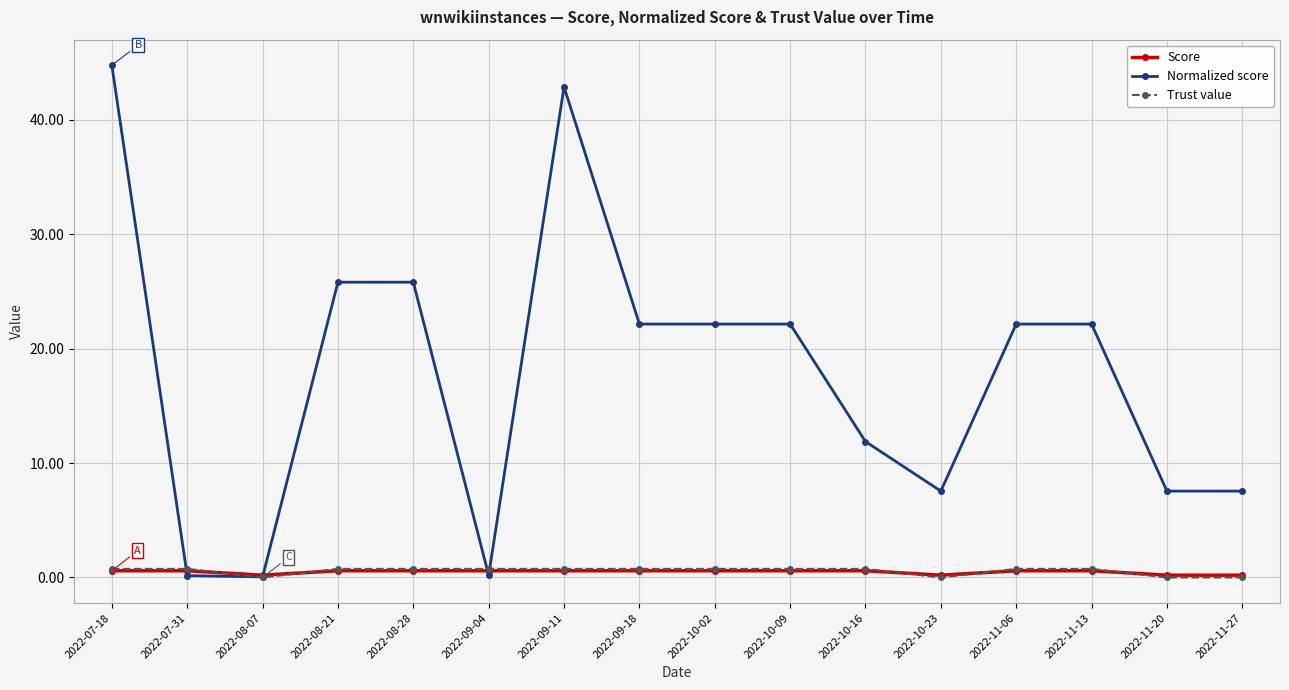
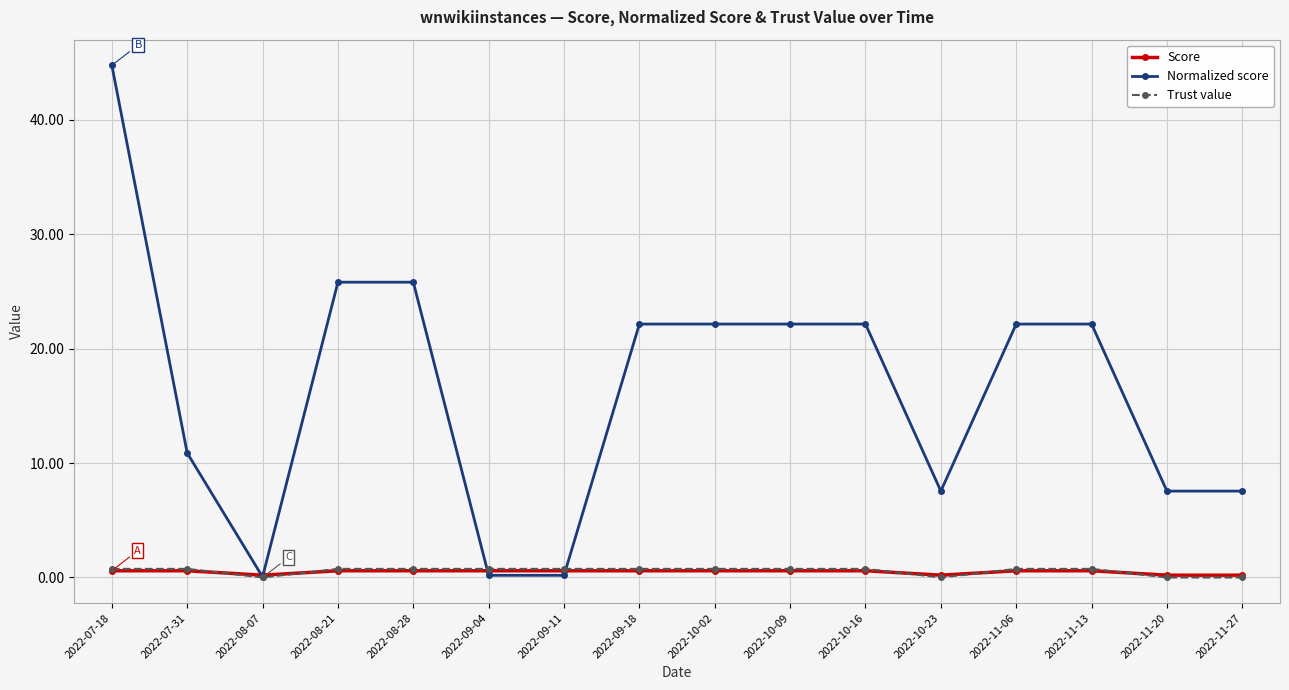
Normalized score, 2022-07-31: 0.2 -> 10.9
Normalized score, 2022-09-11: 42.9 -> 0.2
Normalized score, 2022-10-16: 11.9 -> 22.2
